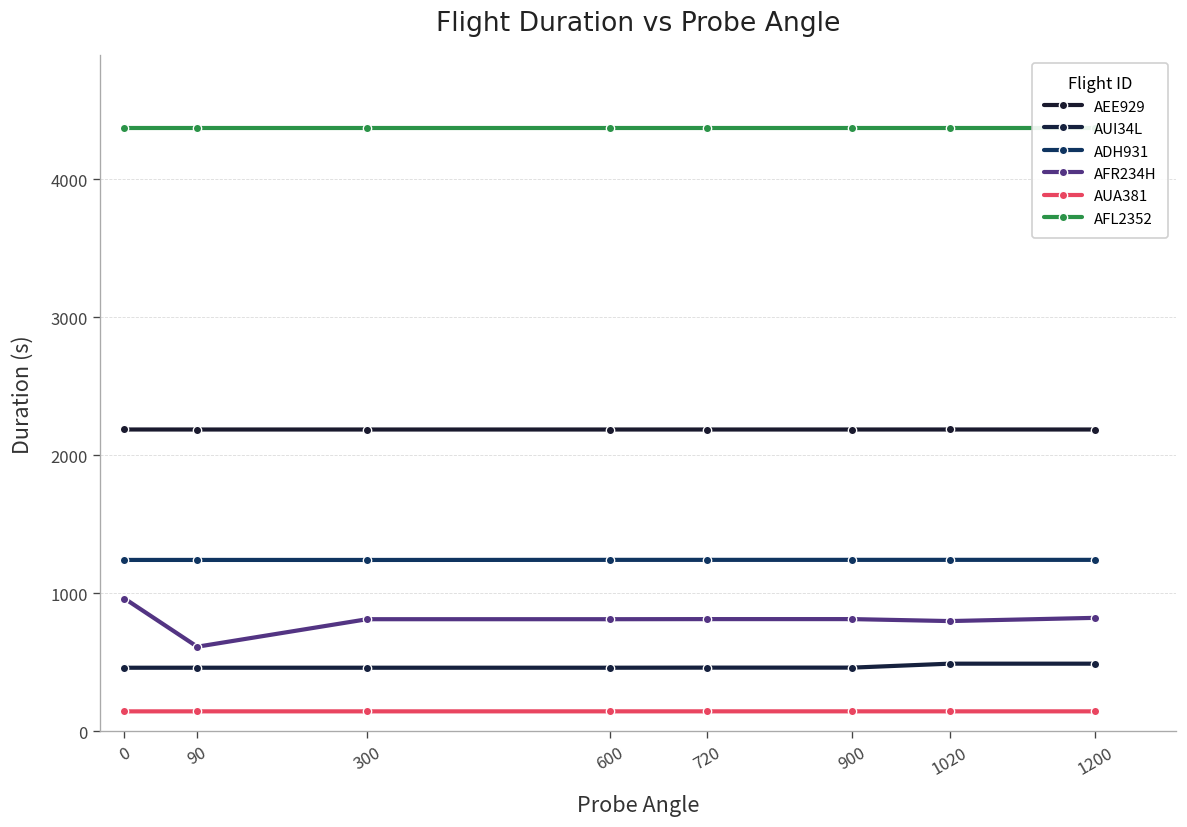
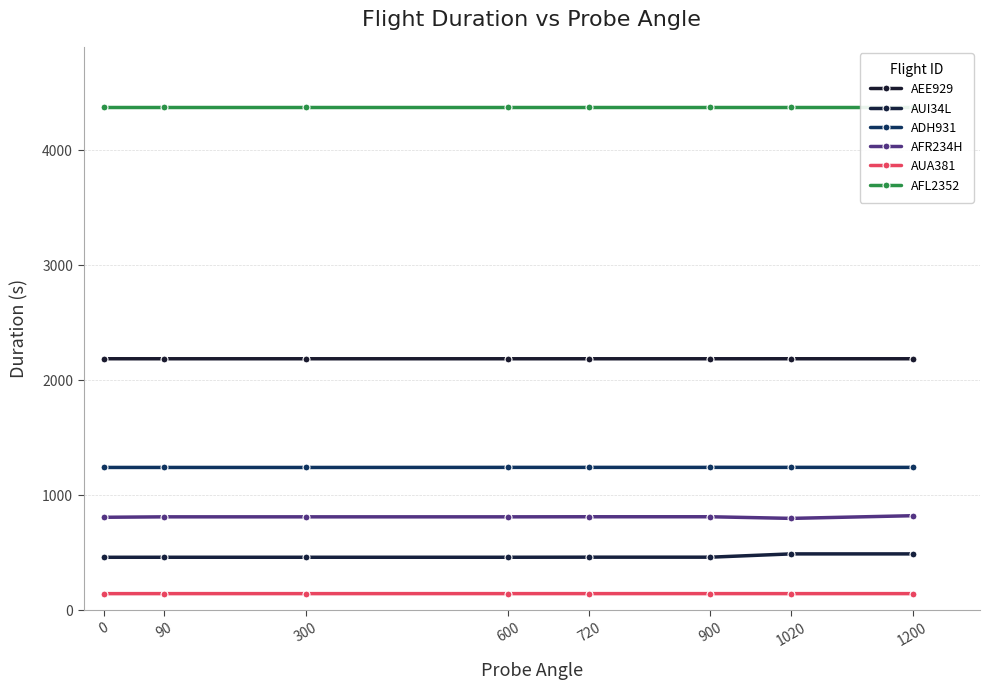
AFR234H, 0: 960 -> 810
AFR234H, 90: 610 -> 810
